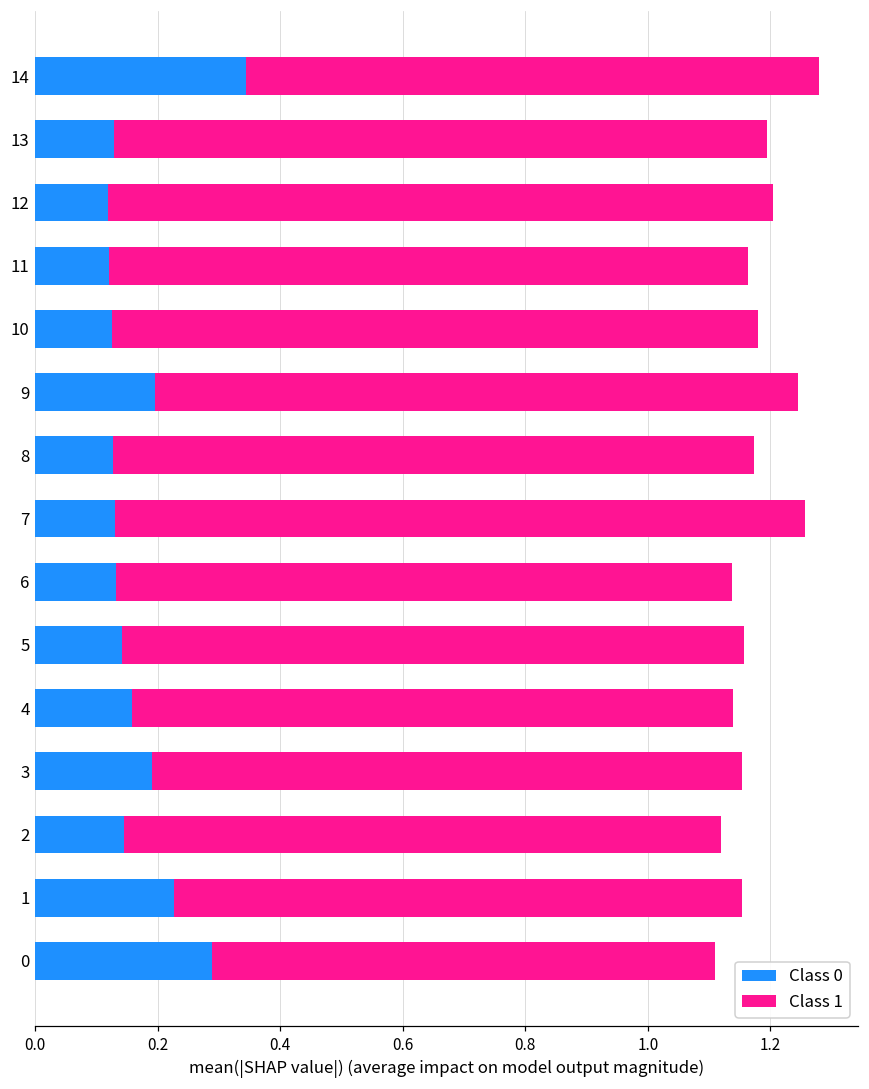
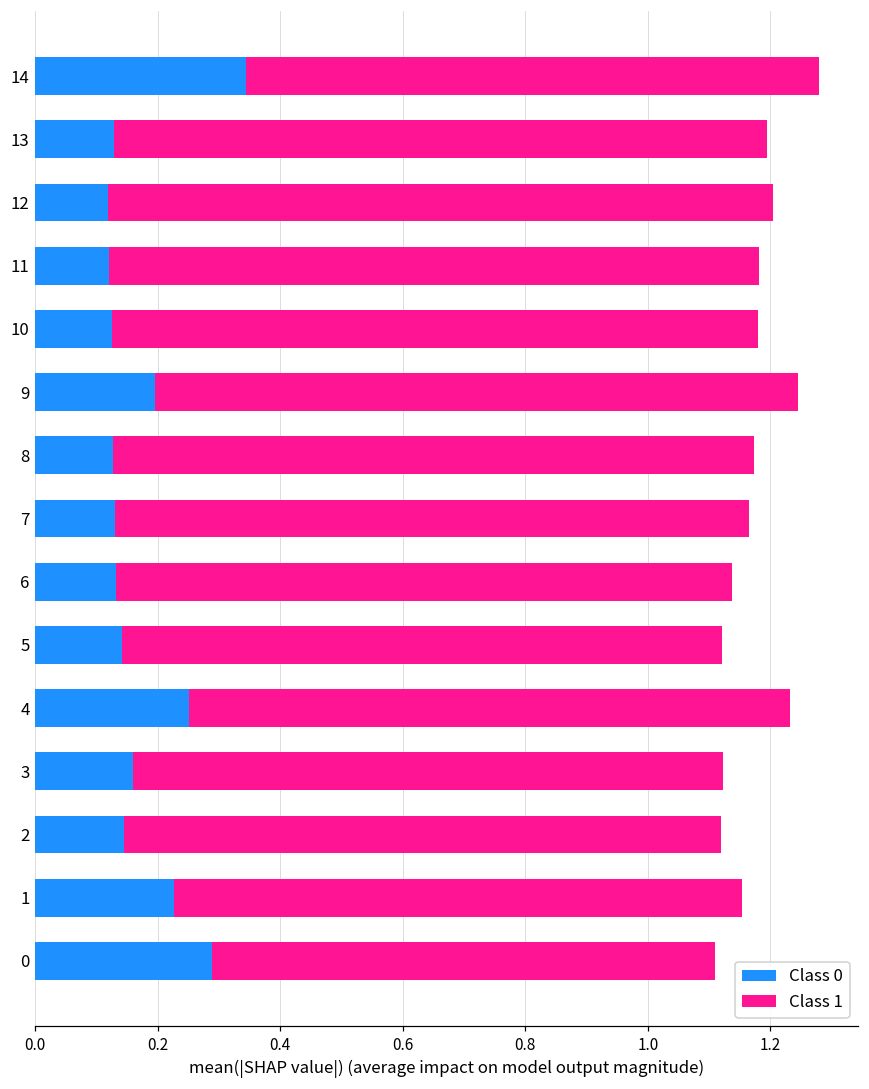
Class 1, 11: 1.04 -> 1.06
Class 1, 7: 1.13 -> 1.03
Class 1, 5: 1.02 -> 0.98
Class 0, 4: 0.16 -> 0.25
Class 0, 3: 0.19 -> 0.16
